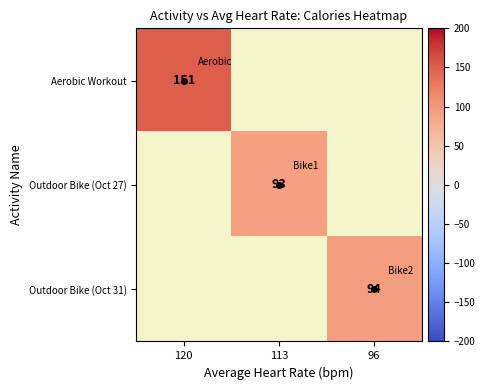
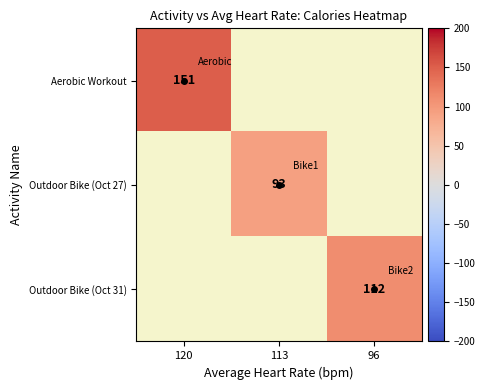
Outdoor Bike (Oct 31), 96: 94 -> 112
